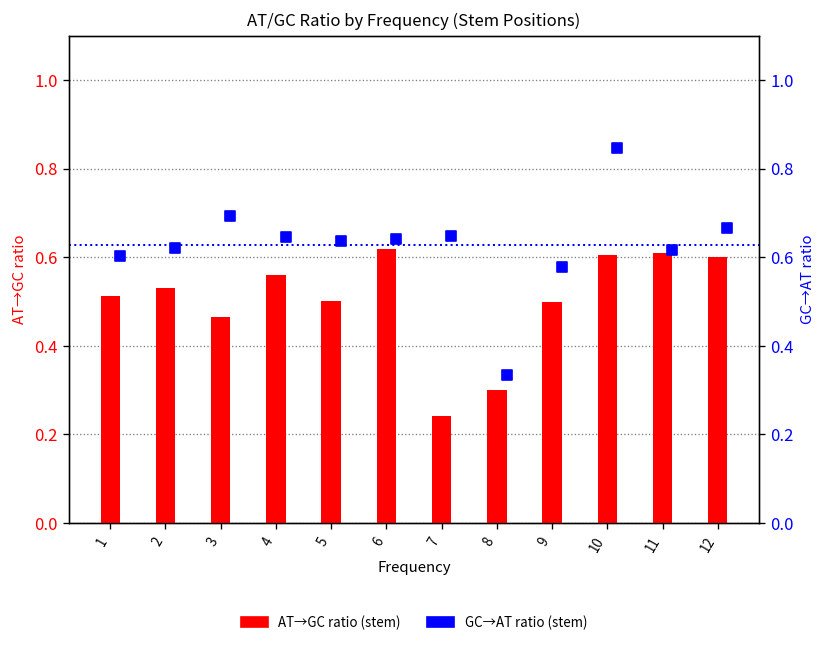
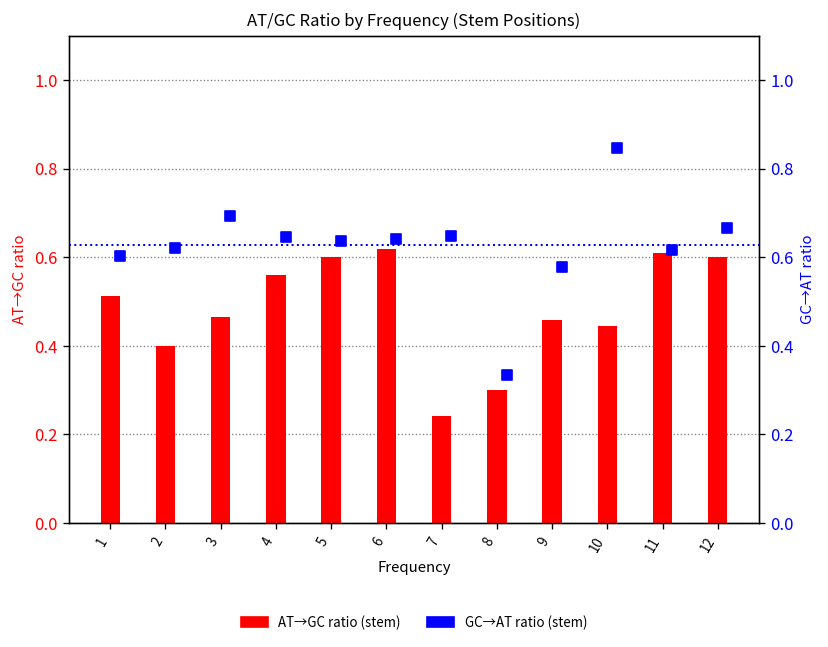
AT→GC ratio (stem), 2: 0.53 -> 0.40
AT→GC ratio (stem), 5: 0.5 -> 0.6
AT→GC ratio (stem), 9: 0.50 -> 0.46
AT→GC ratio (stem), 10: 0.61 -> 0.44
